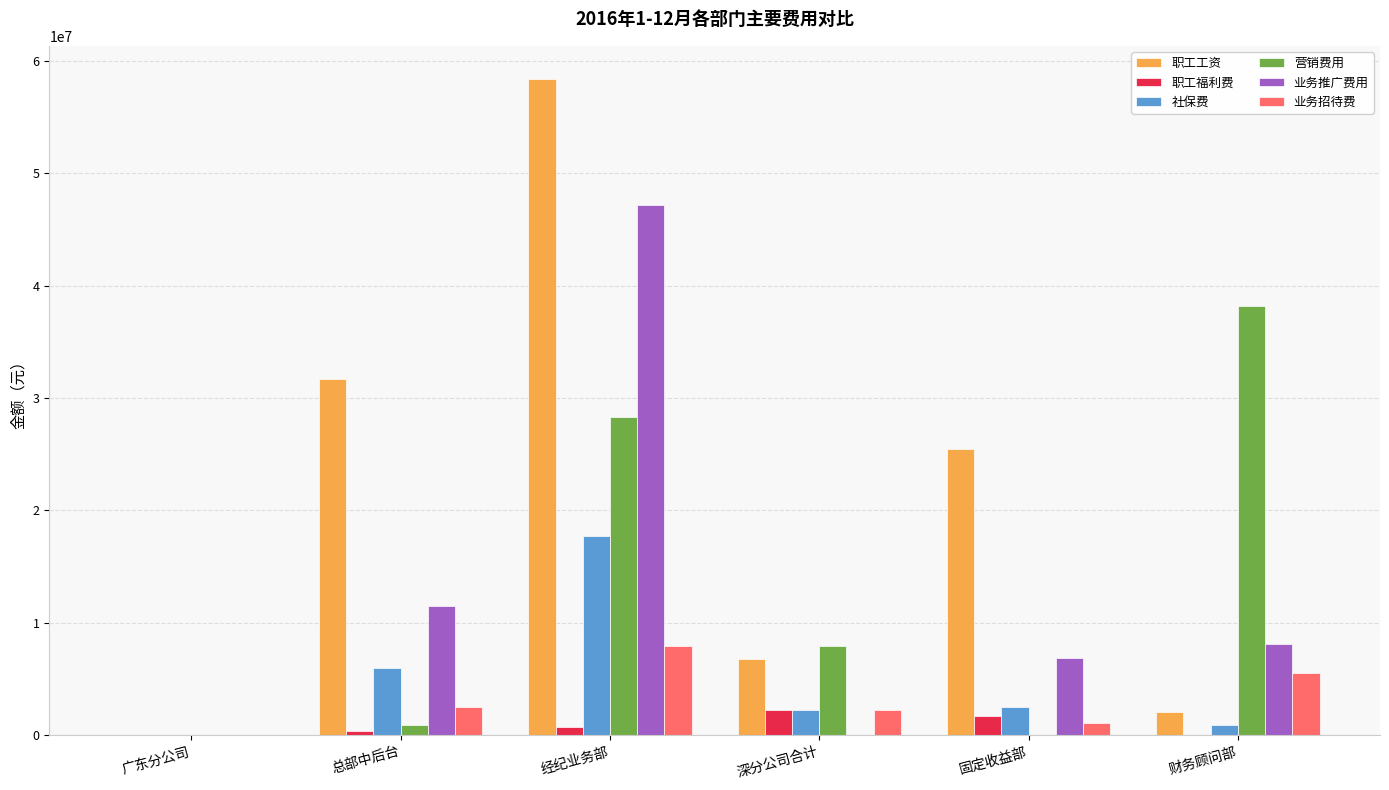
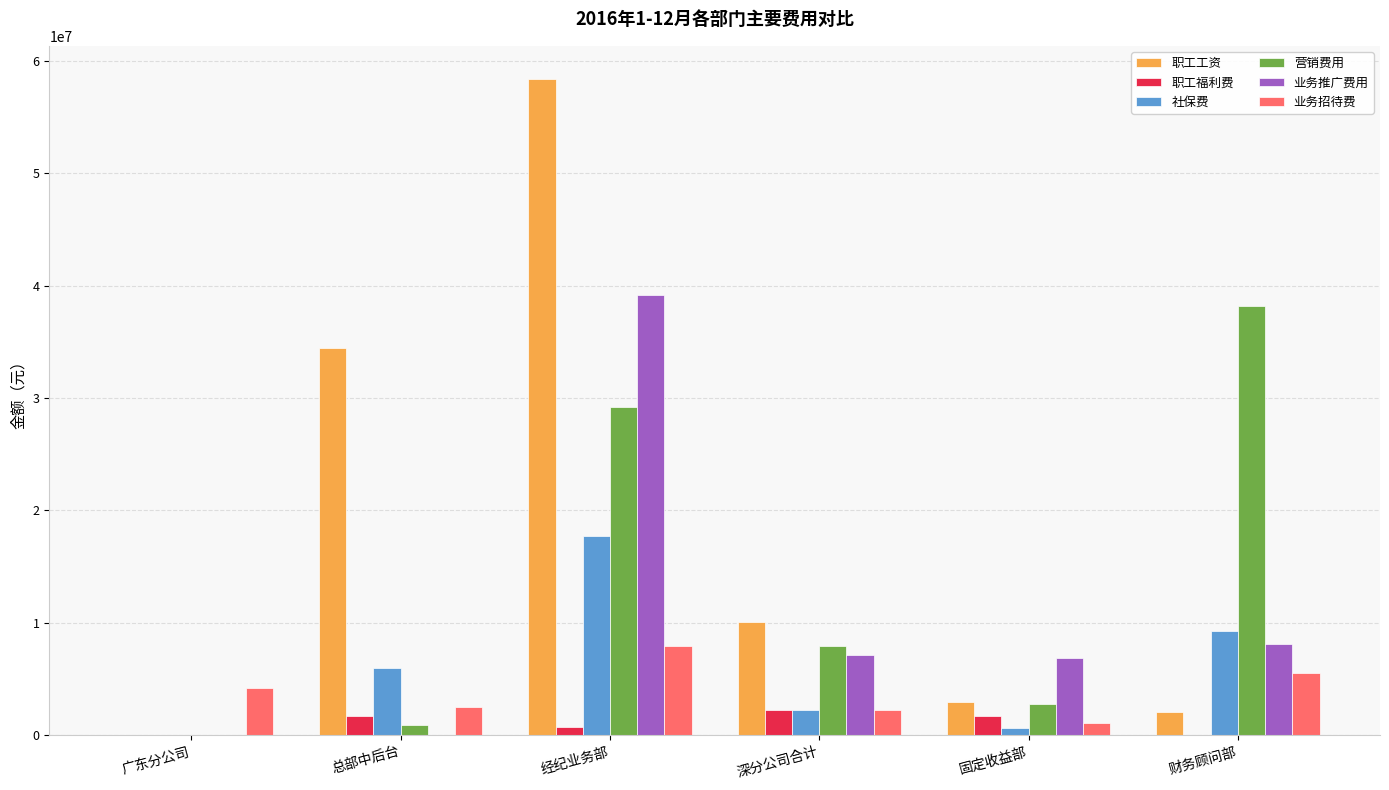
业务招待费, 广东分公司: 0 -> 4200000
职工工资, 总部中后台: 31700000 -> 34400000
职工福利费, 总部中后台: 300000 -> 1700000
业务推广费用, 总部中后台: 11500000 -> 0
营销费用, 经纪业务部: 28400000 -> 29200000
业务推广费用, 经纪业务部: 47200000 -> 39200000
职工工资, 深分公司合计: 6800000 -> 10100000
业务推广费用, 深分公司合计: 0 -> 7100000
职工工资, 固定收益部: 25400000 -> 3000000
社保费, 固定收益部: 2500000 -> 700000
营销费用, 固定收益部: 0 -> 2800000
社保费, 财务顾问部: 900000 -> 9300000
